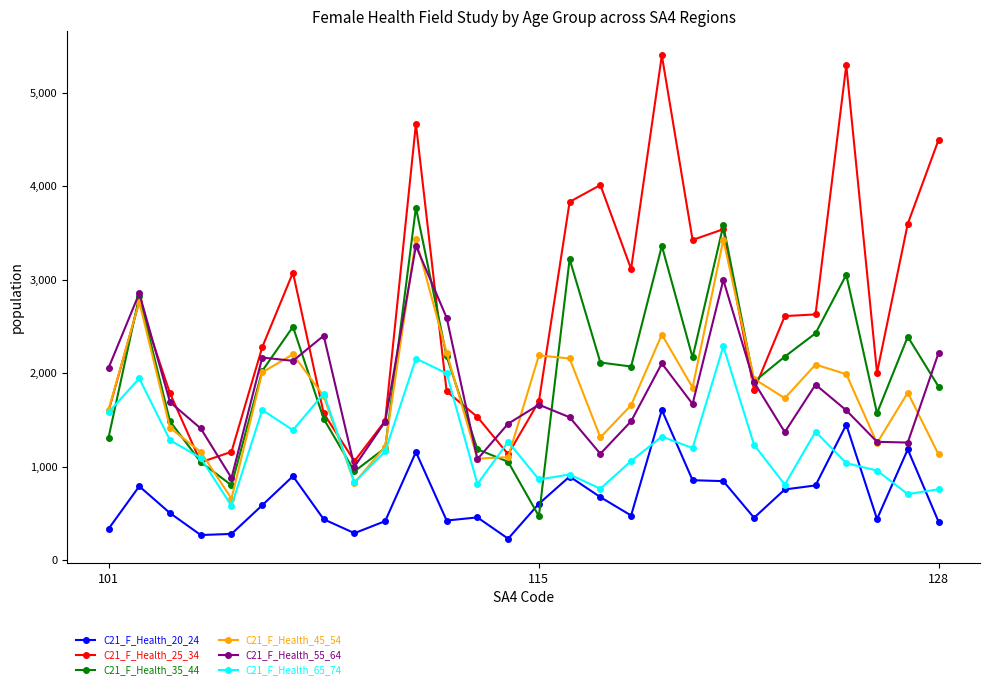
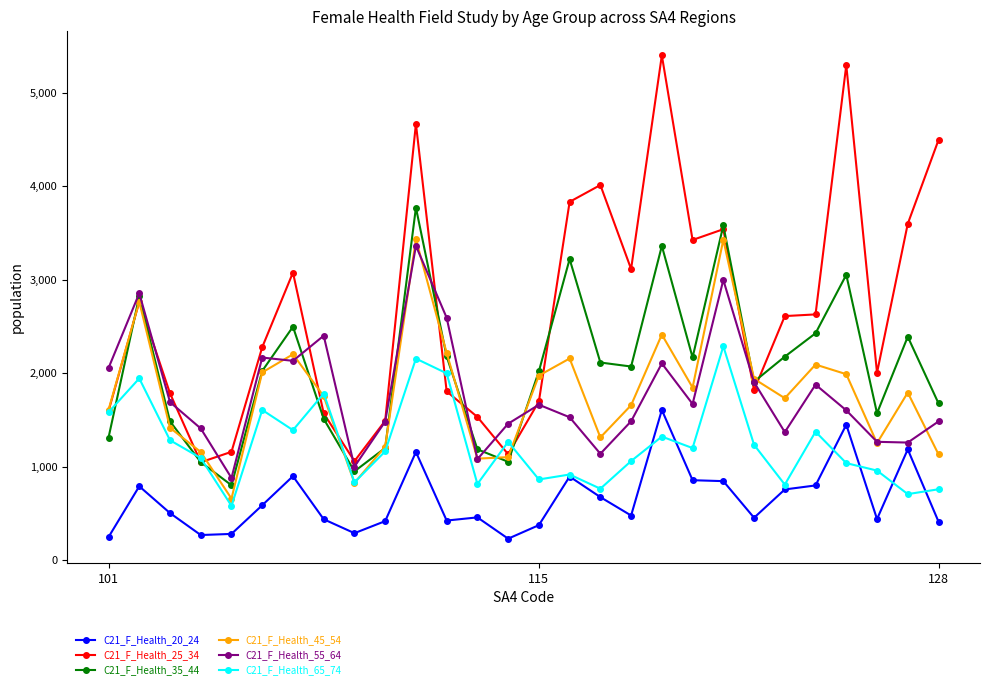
C21_F_Health_20_24, 101: 300 -> 200
C21_F_Health_20_24, 115: 600 -> 400
C21_F_Health_35_44, 115: 500 -> 2,000
C21_F_Health_45_54, 115: 2,200 -> 2,000
C21_F_Health_35_44, 128: 1,900 -> 1,700
C21_F_Health_55_64, 128: 2,200 -> 1,500
